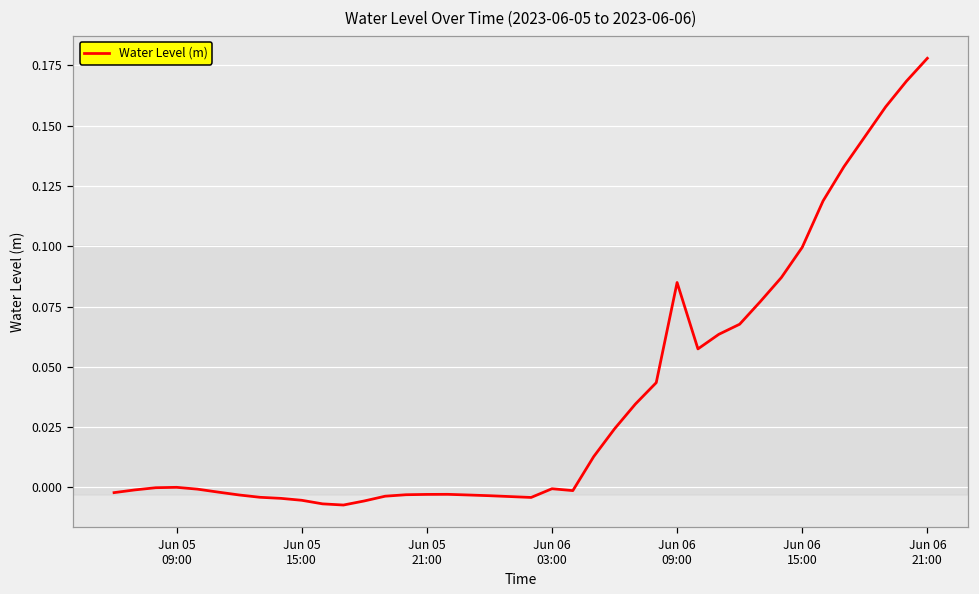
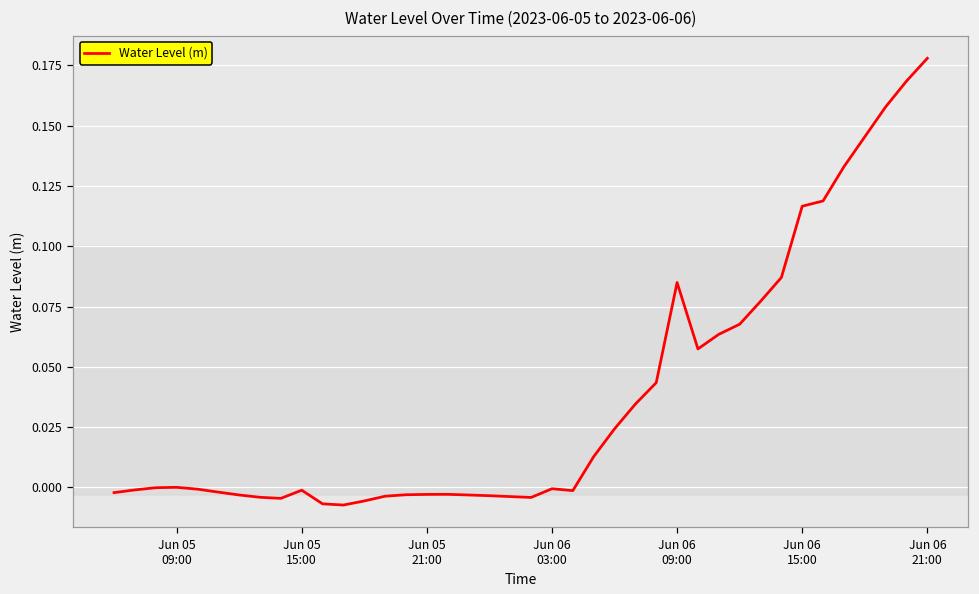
Jun 05 15:00: -0.005 -> -0.001
Jun 06 15:00: 0.100 -> 0.117
